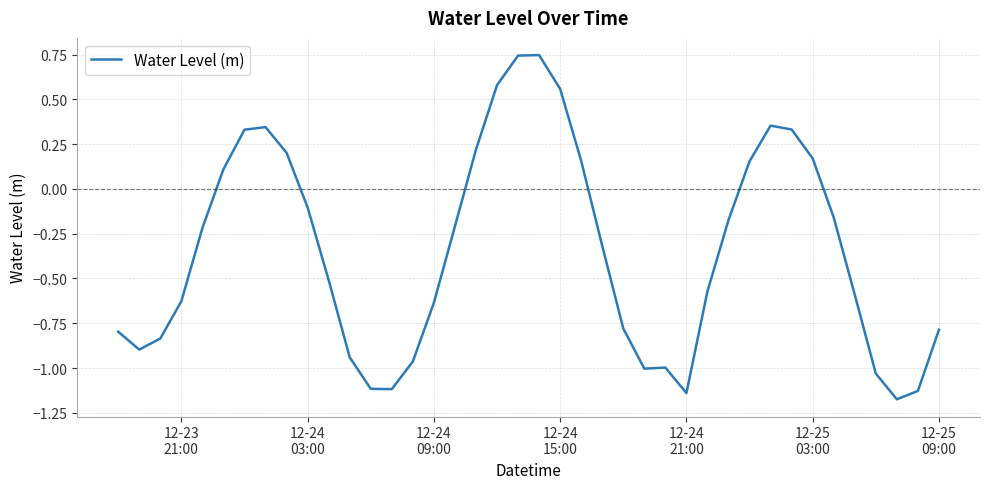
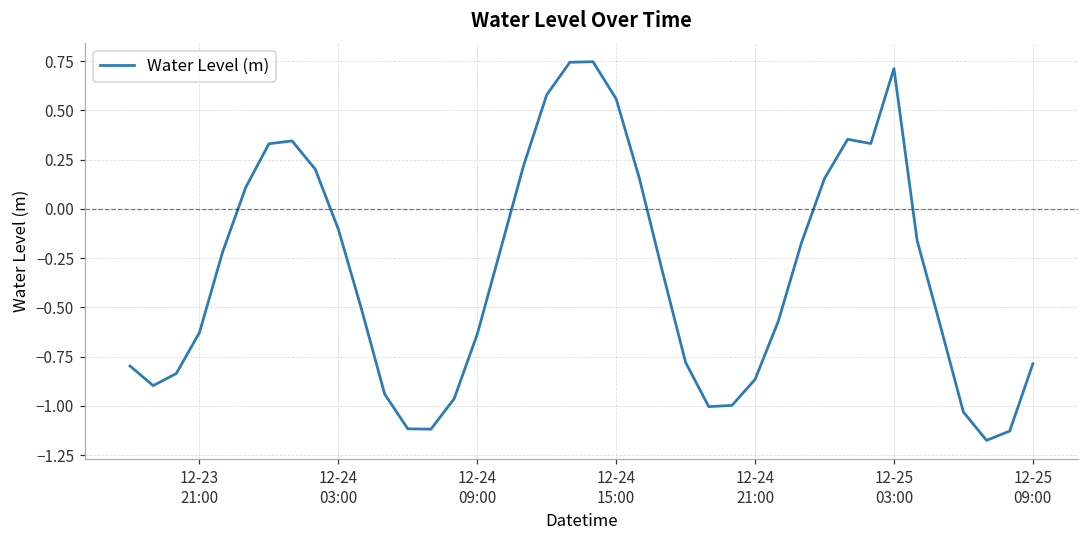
12-24 21:00: -1.14 -> -0.87
12-25 03:00: 0.17 -> 0.71
